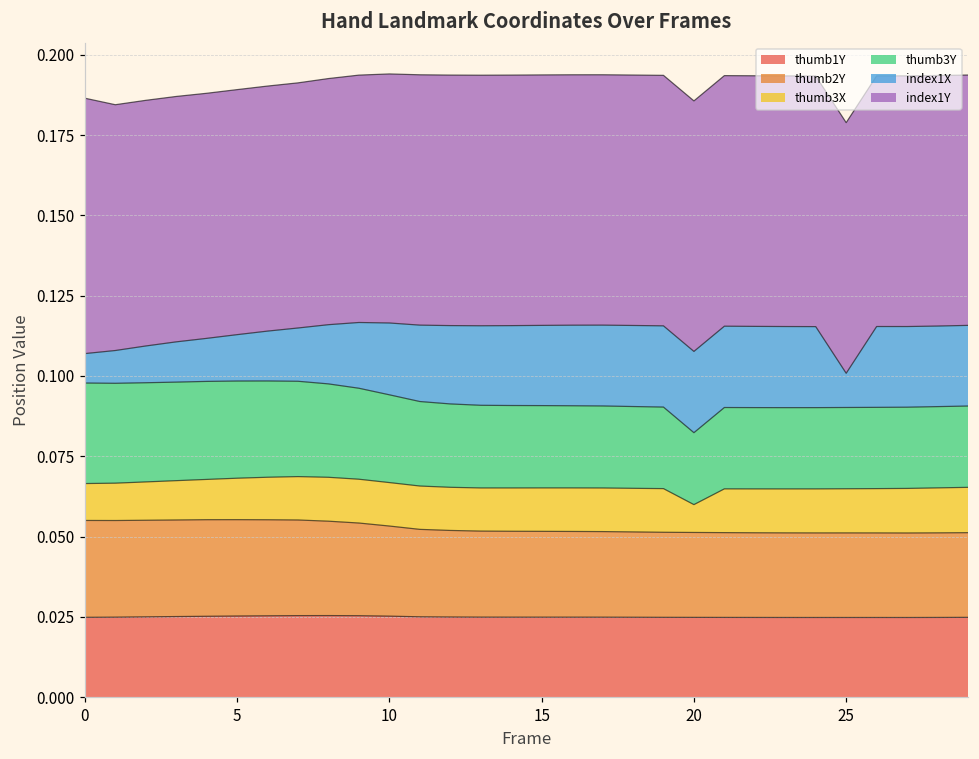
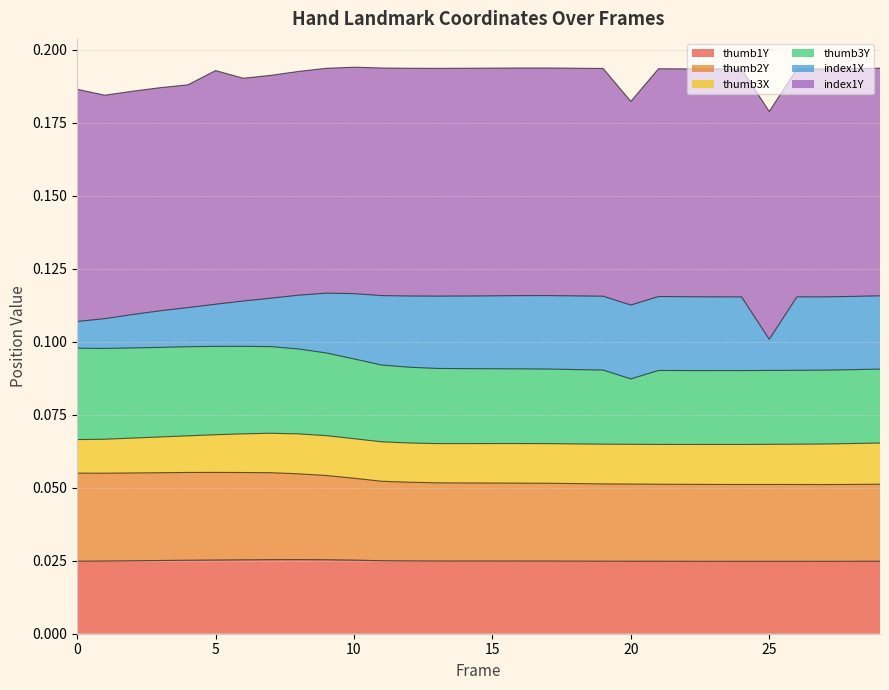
index1Y, 5: 0.076 -> 0.080
thumb3X, 20: 0.009 -> 0.014
index1Y, 20: 0.078 -> 0.070
